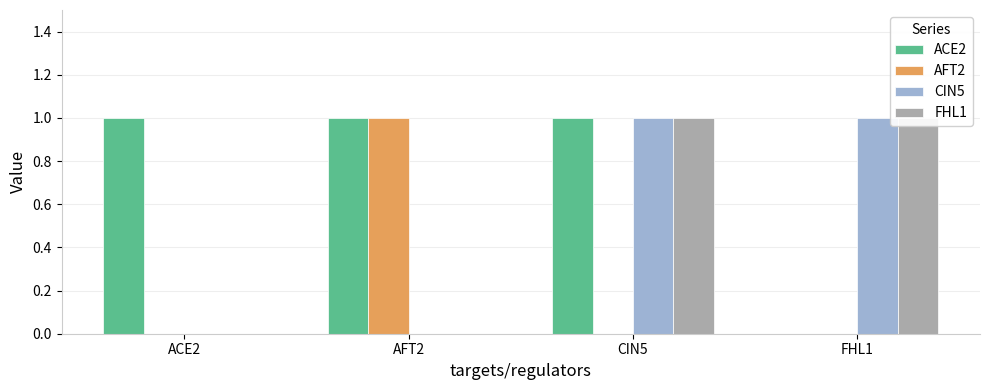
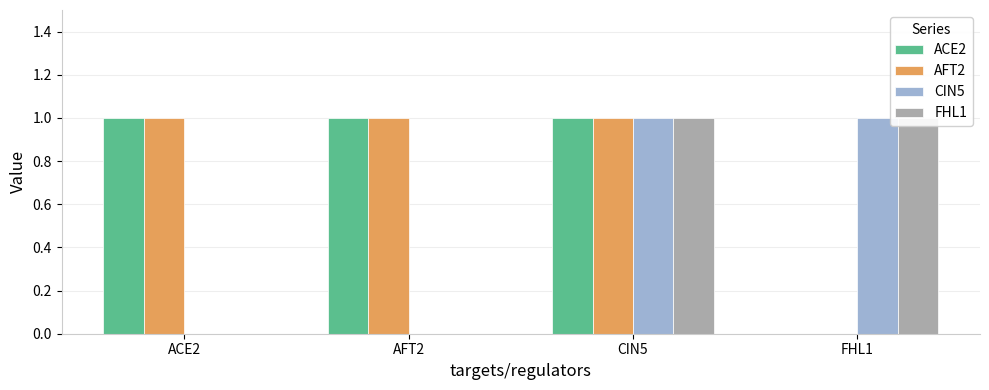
AFT2, ACE2: 0 -> 1
AFT2, CIN5: 0 -> 1
